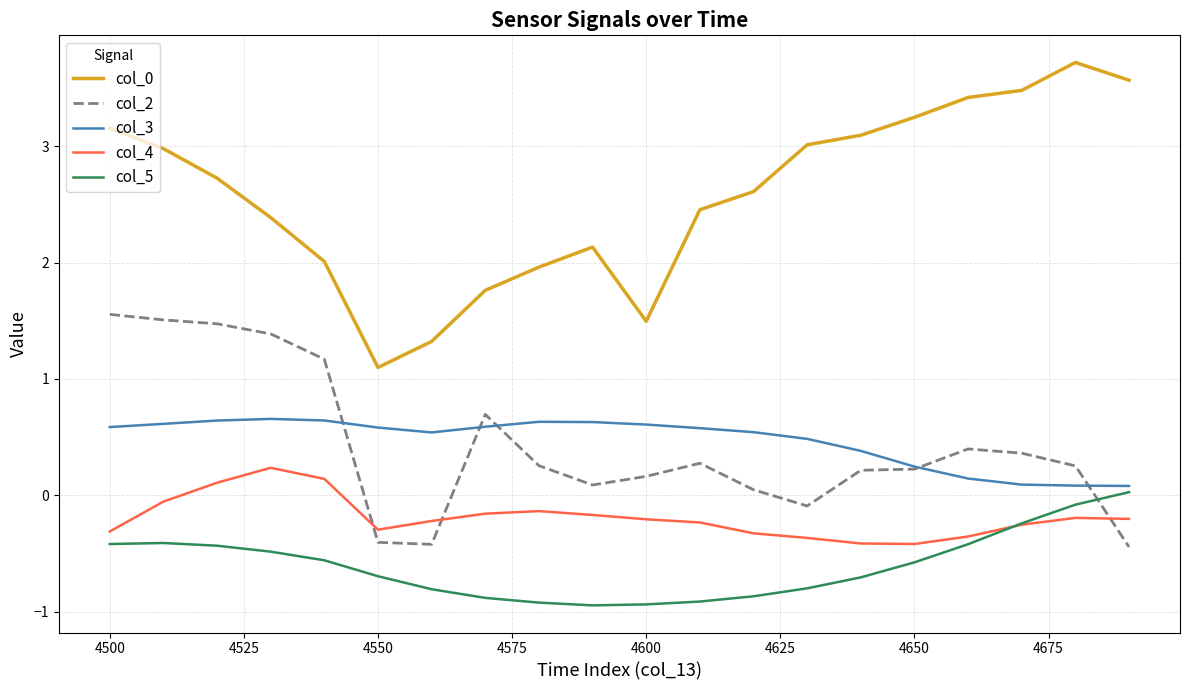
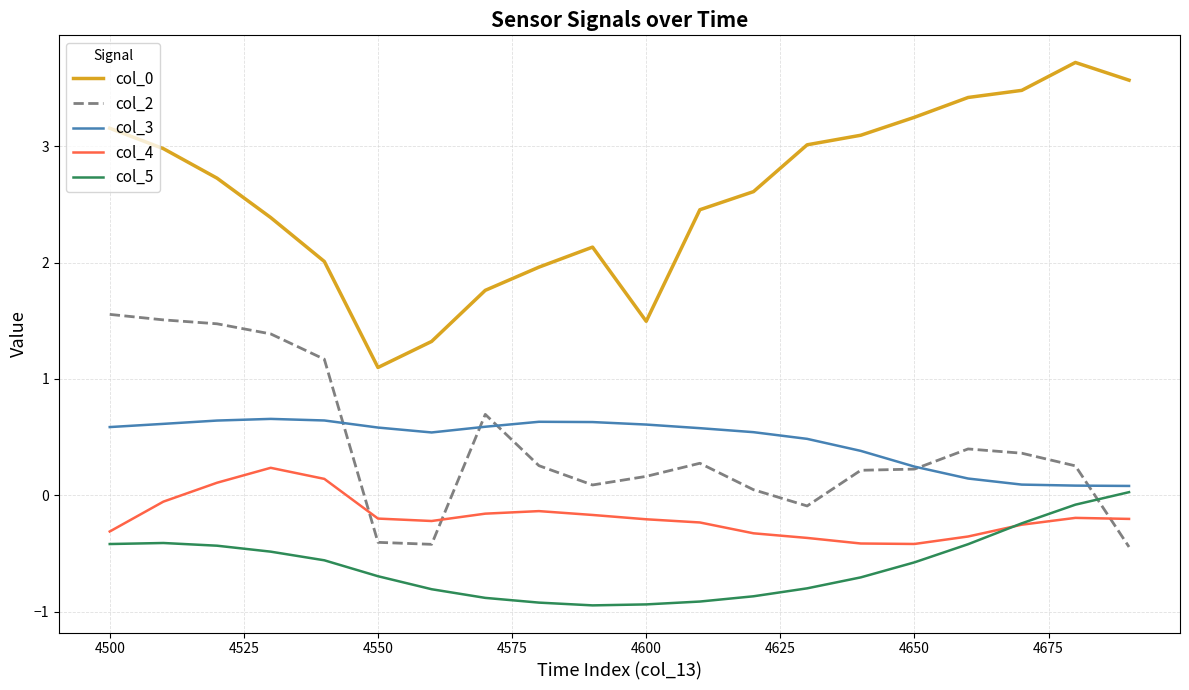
col_4, 4550: -0.30 -> -0.20
